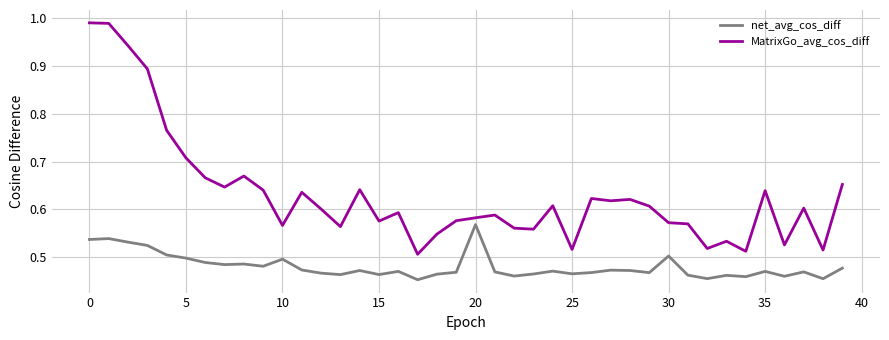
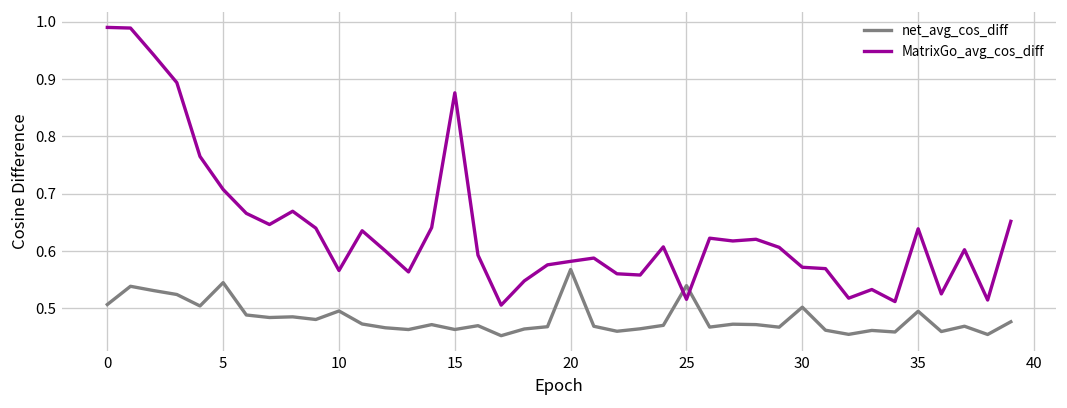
net_avg_cos_diff, 0: 0.54 -> 0.51
net_avg_cos_diff, 5: 0.50 -> 0.55
MatrixGo_avg_cos_diff, 15: 0.58 -> 0.88
net_avg_cos_diff, 25: 0.46 -> 0.54
net_avg_cos_diff, 35: 0.47 -> 0.50
